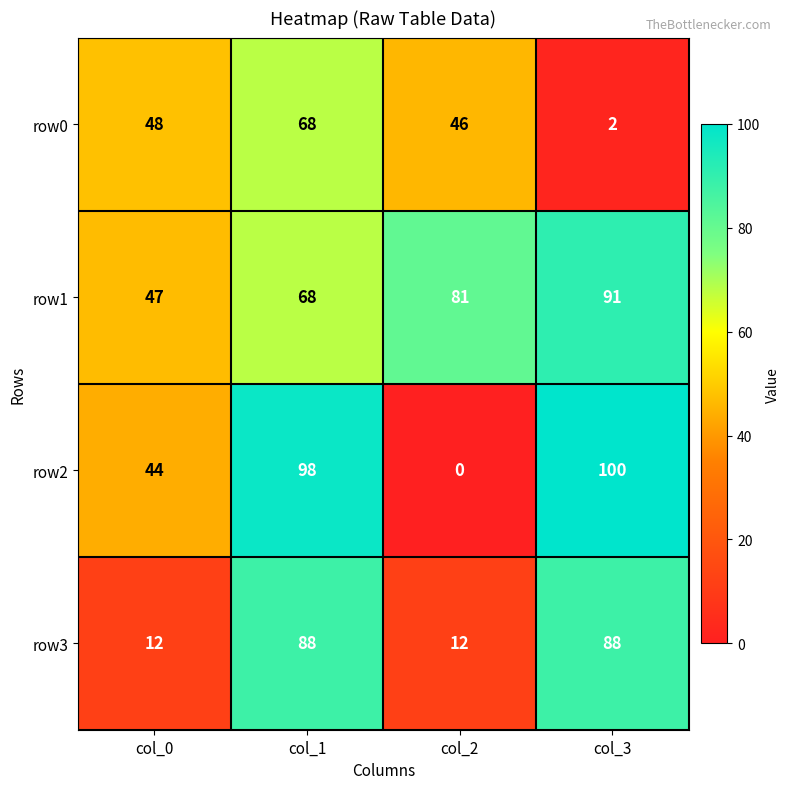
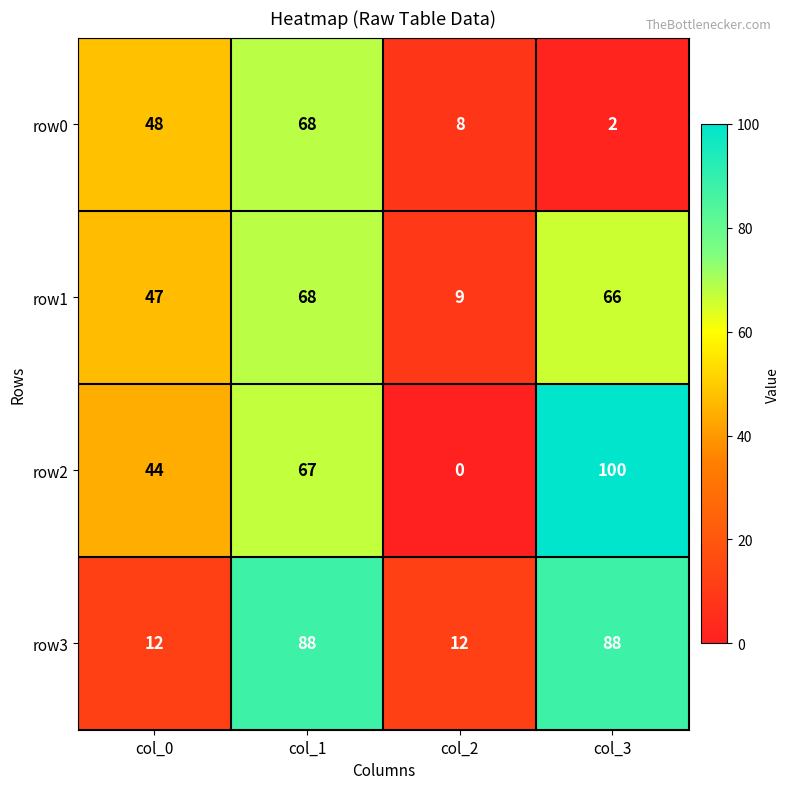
row0, col_2: 46 -> 8
row1, col_2: 81 -> 9
row1, col_3: 91 -> 66
row2, col_1: 98 -> 67
